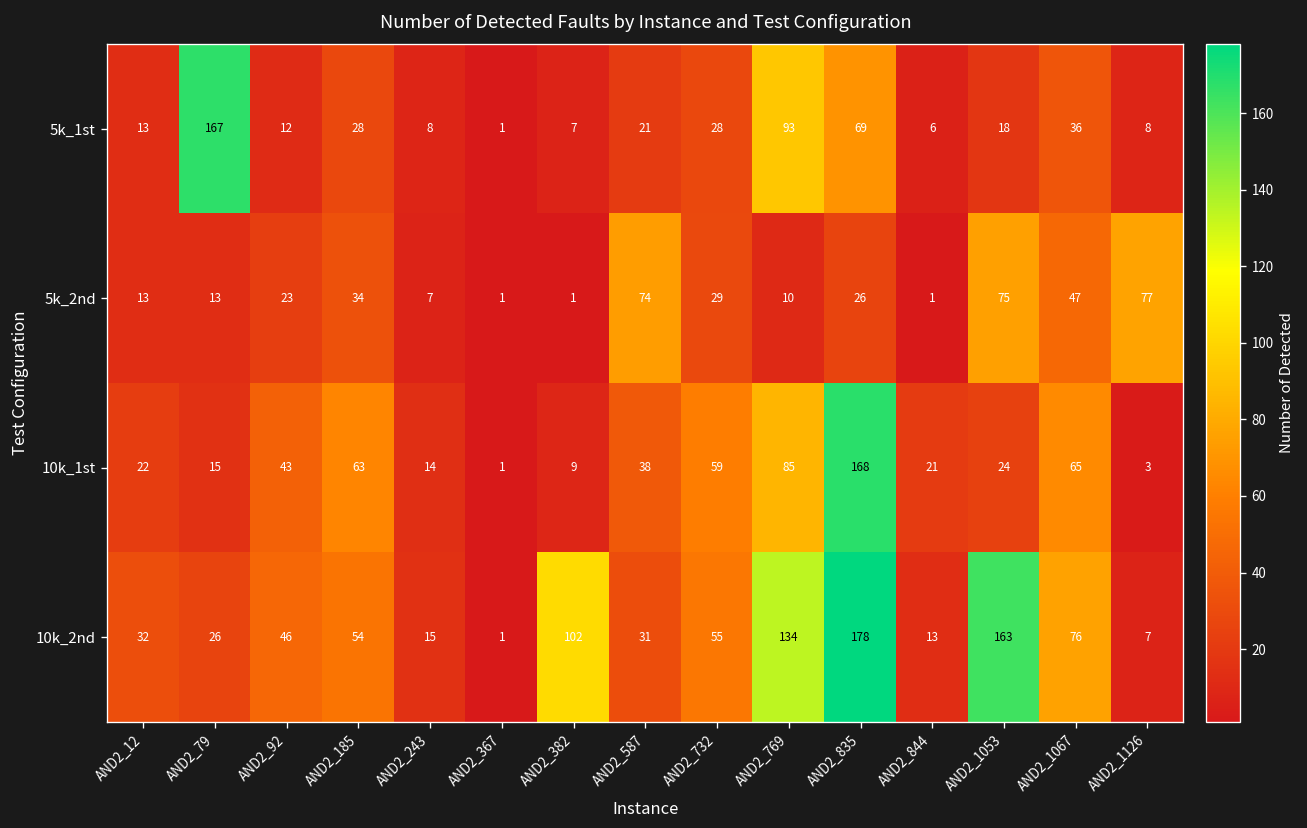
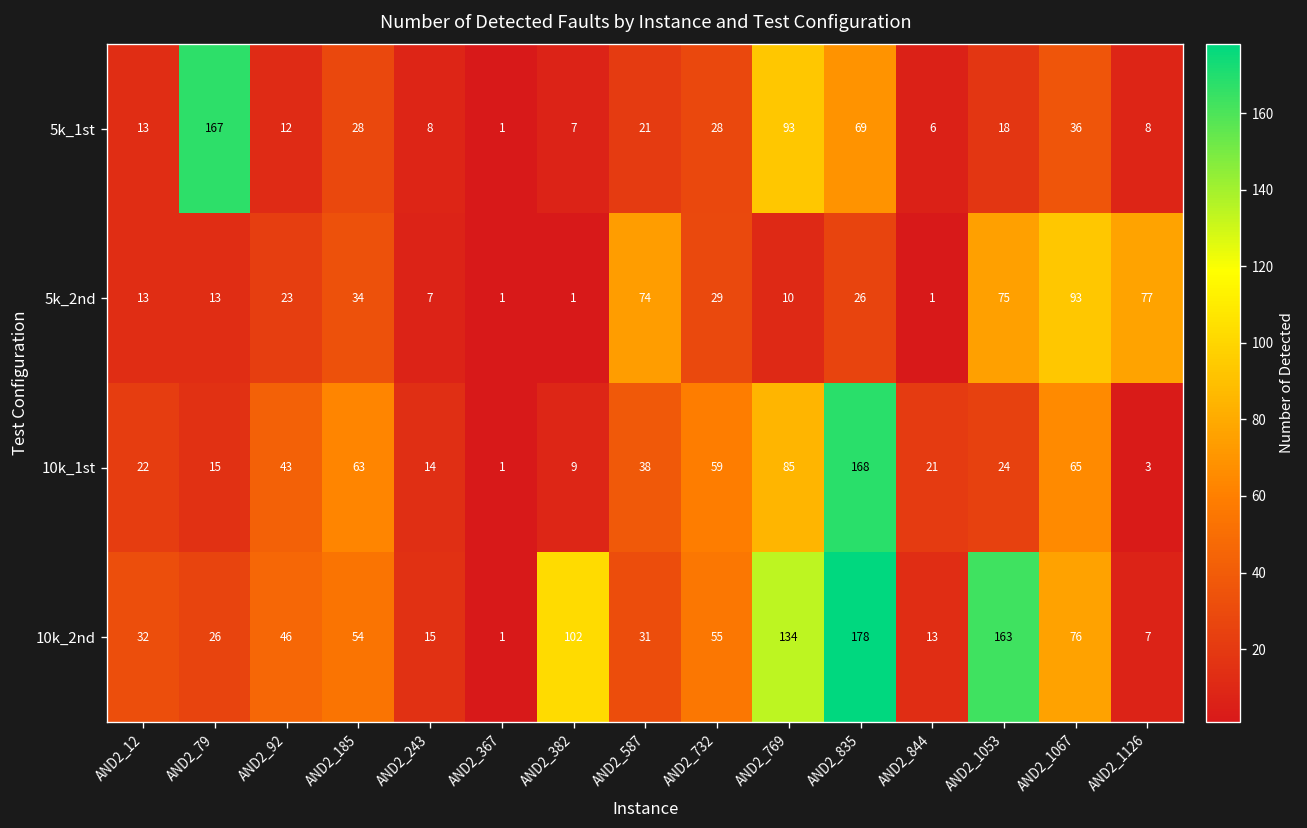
5k_2nd, AND2_1067: 47 -> 93
